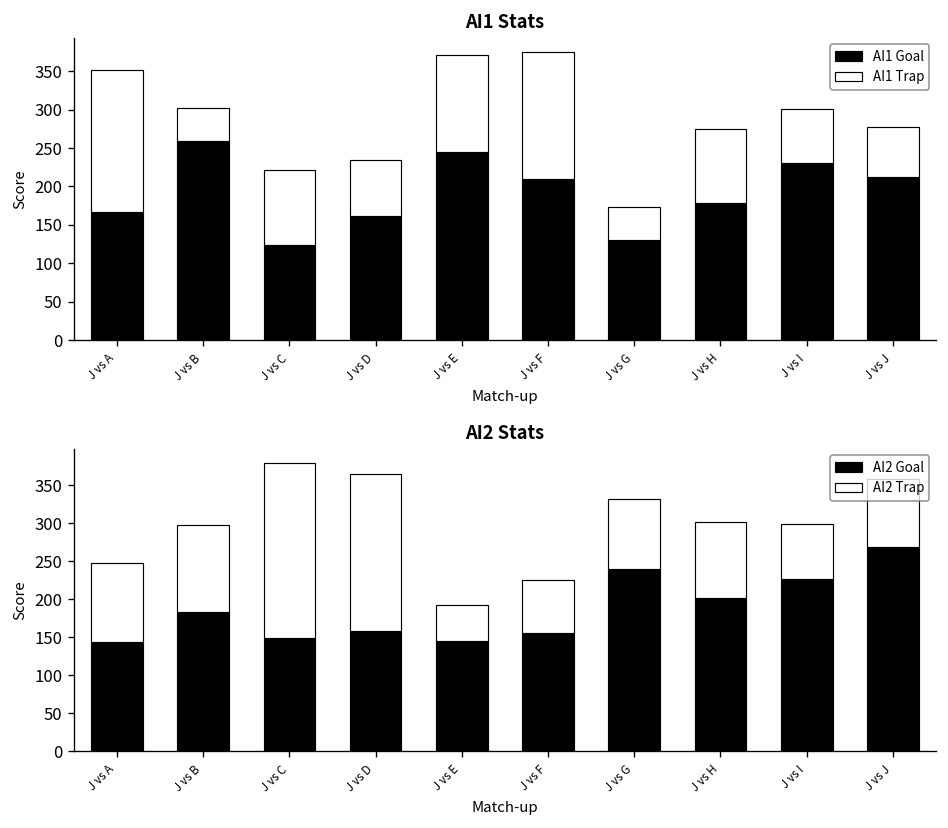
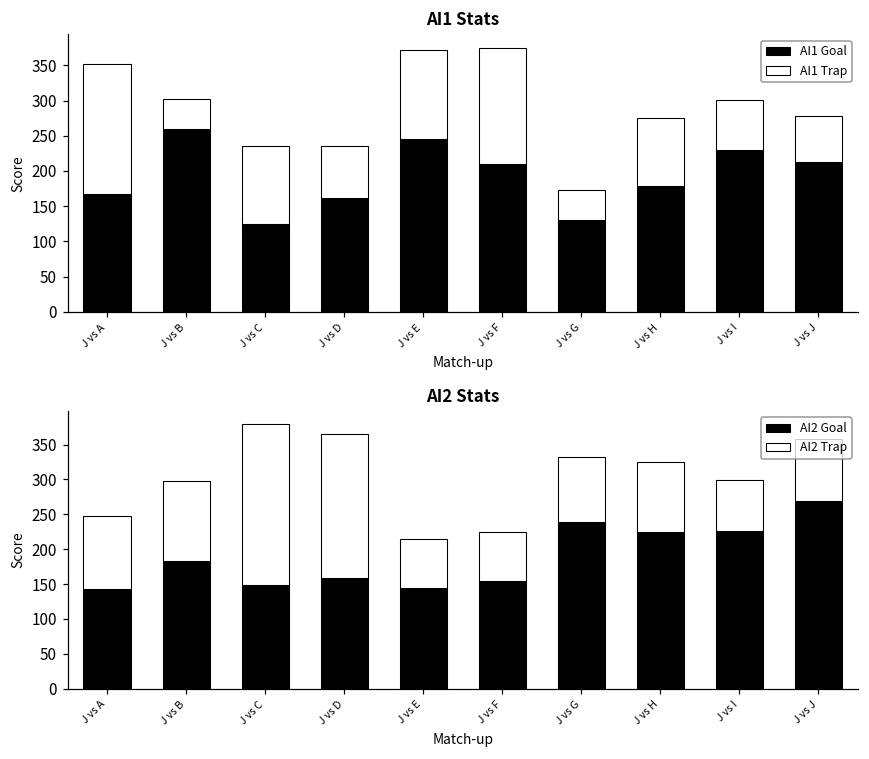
AI1 Stats, AI1 Trap, J vs C: 100 -> 110
AI2 Stats, AI2 Trap, J vs E: 50 -> 70
AI2 Stats, AI2 Goal, J vs H: 200 -> 220
